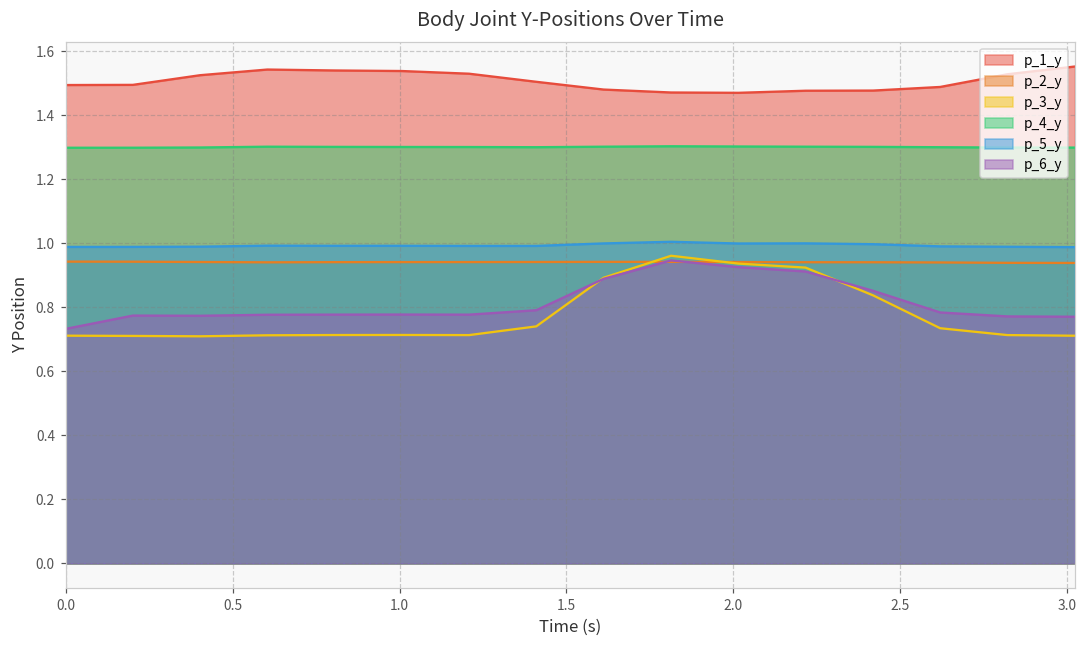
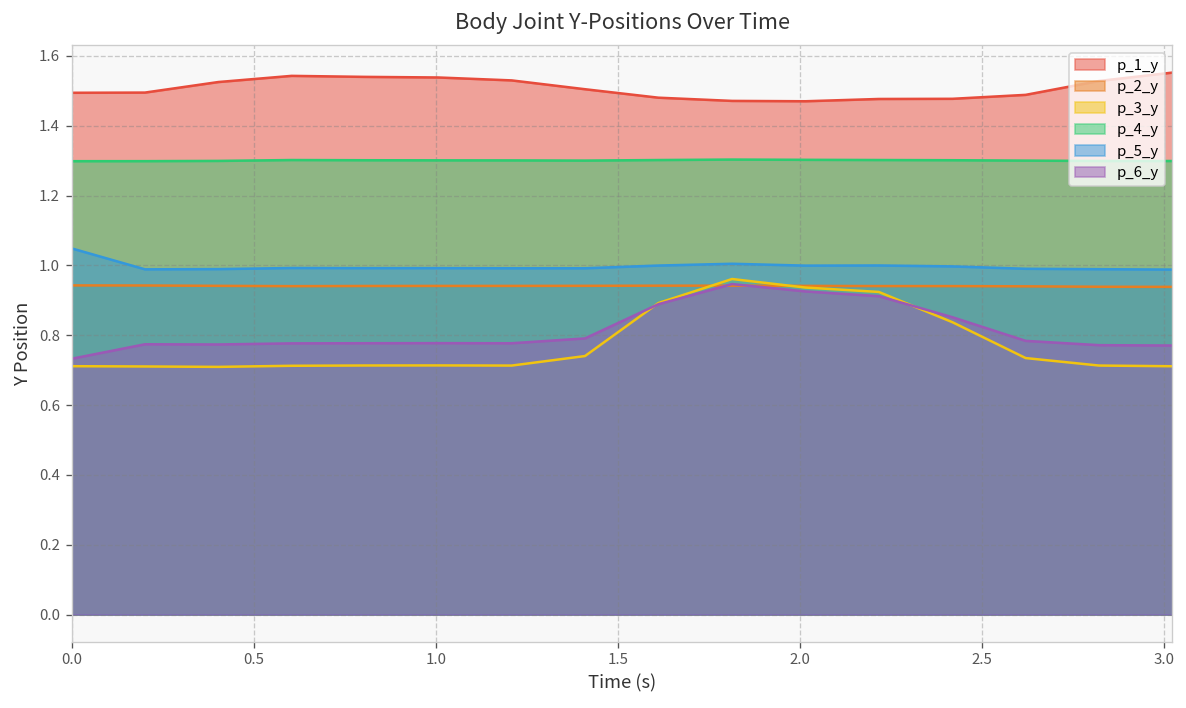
p_5_y, 0.0: 0.99 -> 1.05
